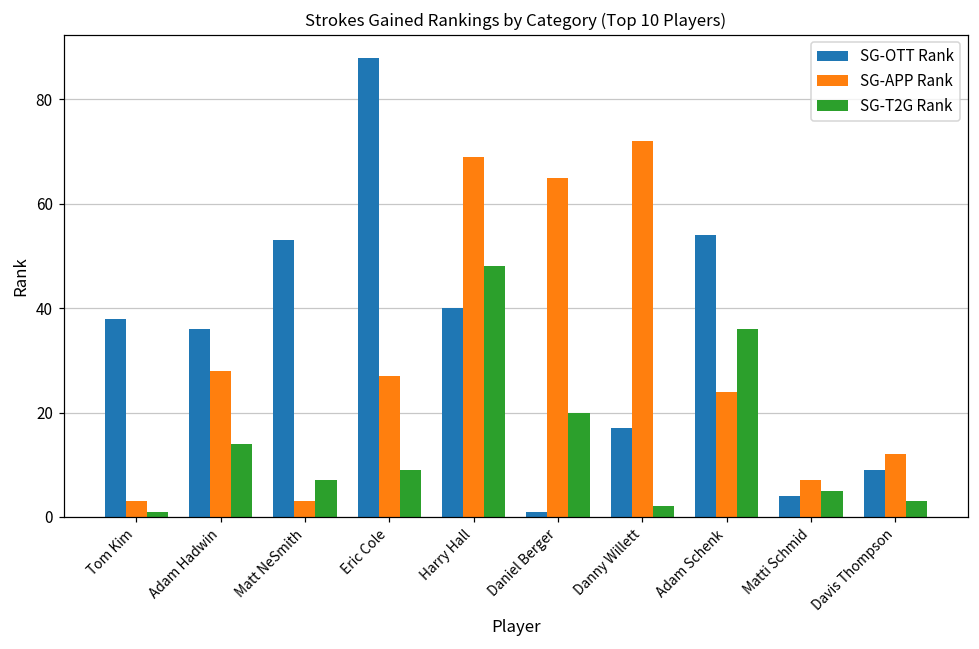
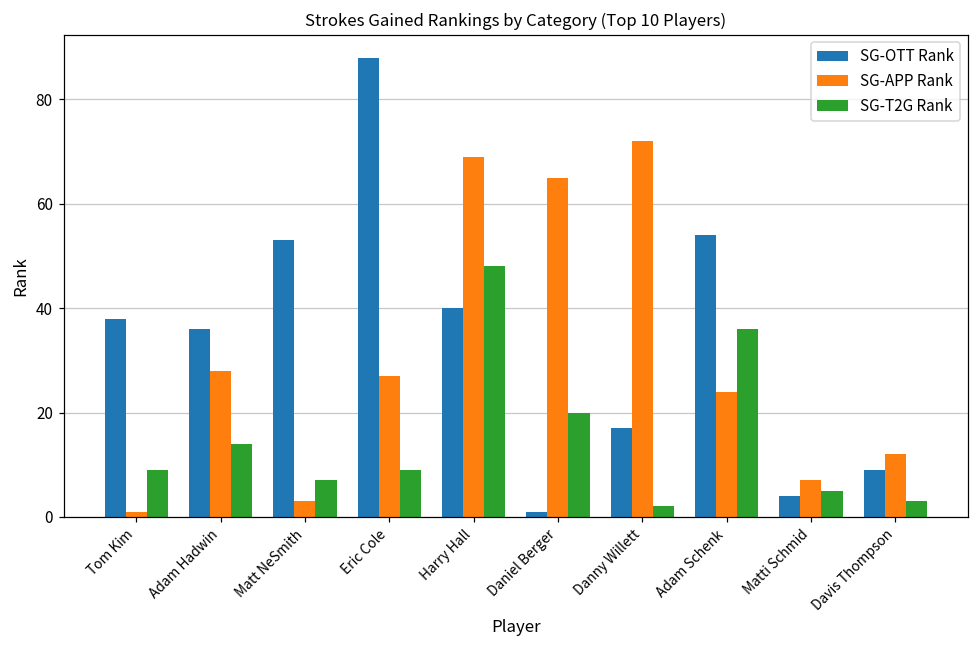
SG-APP Rank, Tom Kim: 3 -> 1
SG-T2G Rank, Tom Kim: 1 -> 9
